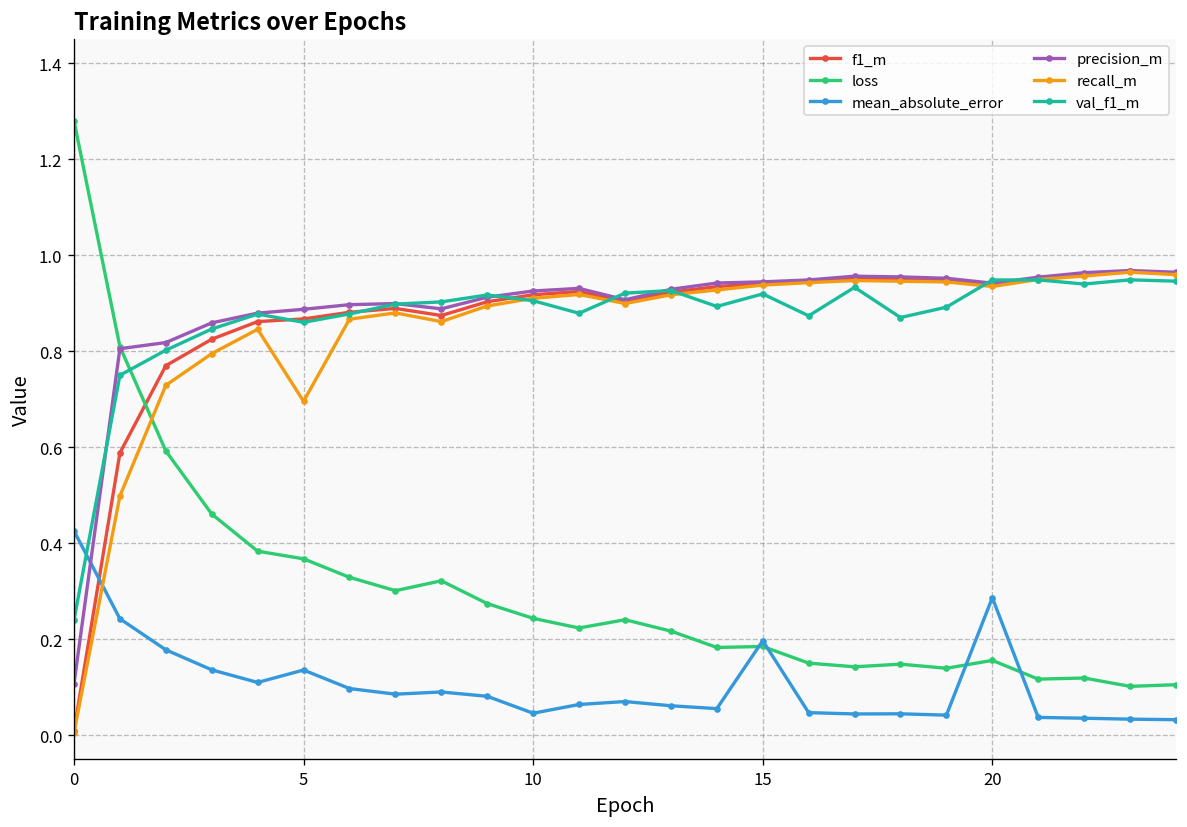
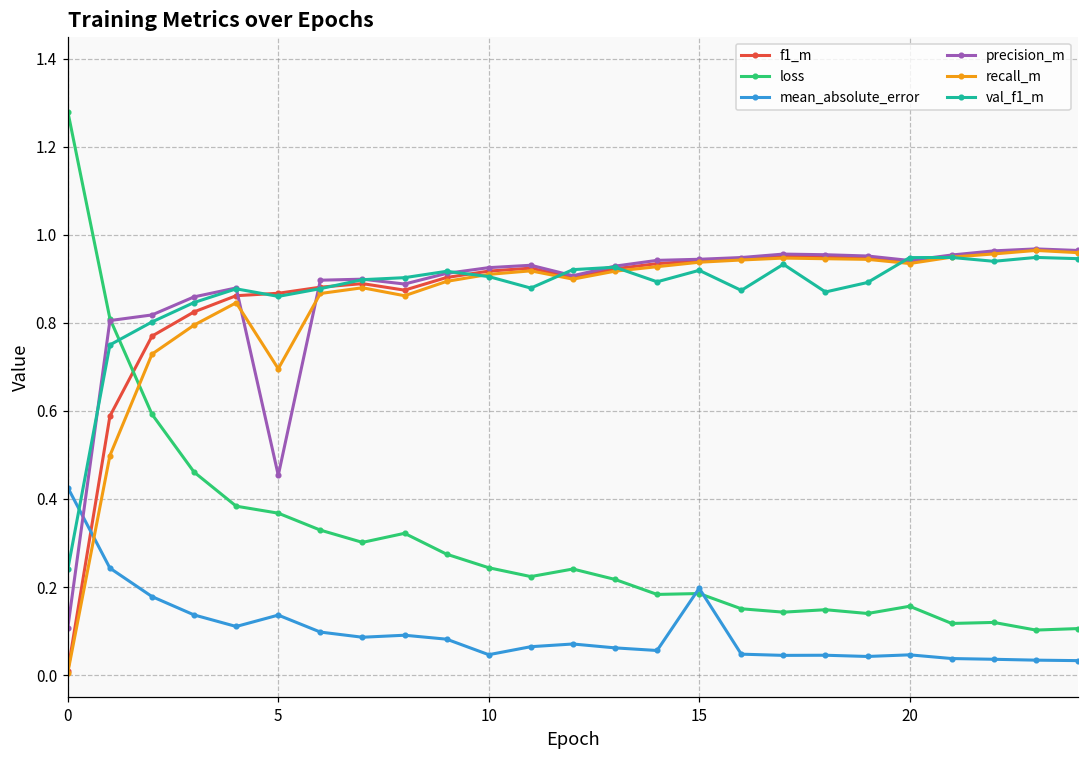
precision_m, 5: 0.89 -> 0.45
mean_absolute_error, 20: 0.29 -> 0.05
